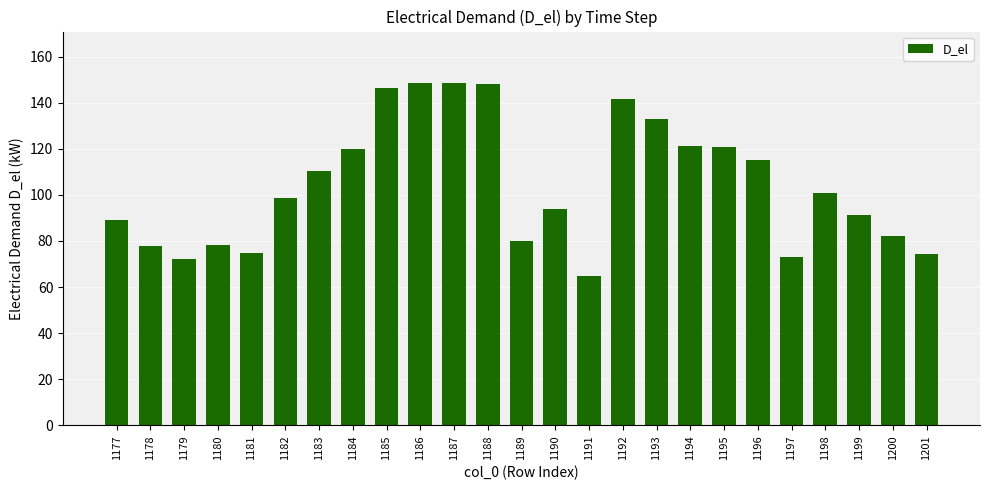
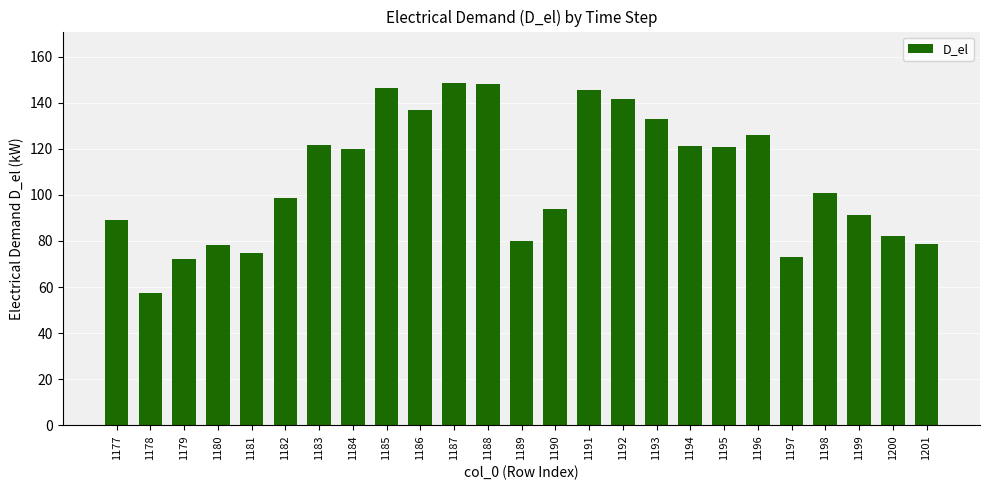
1178: 78 -> 57
1183: 111 -> 122
1186: 148 -> 137
1191: 65 -> 145
1196: 115 -> 126
1201: 74 -> 79
